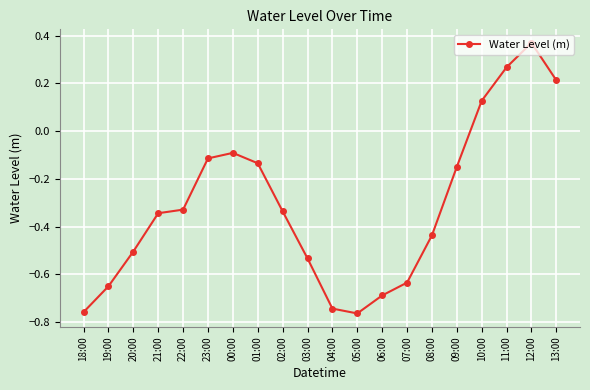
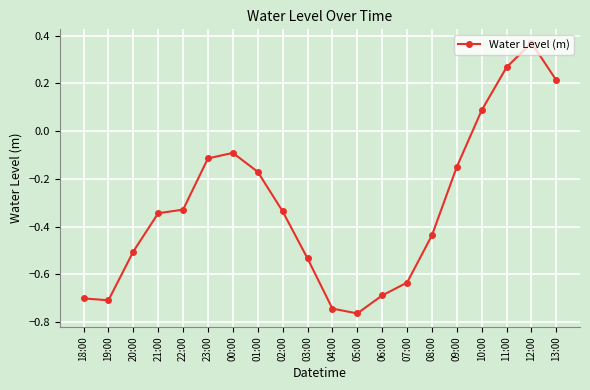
18:00: -0.76 -> -0.70
19:00: -0.65 -> -0.71
01:00: -0.13 -> -0.17
10:00: 0.13 -> 0.09
